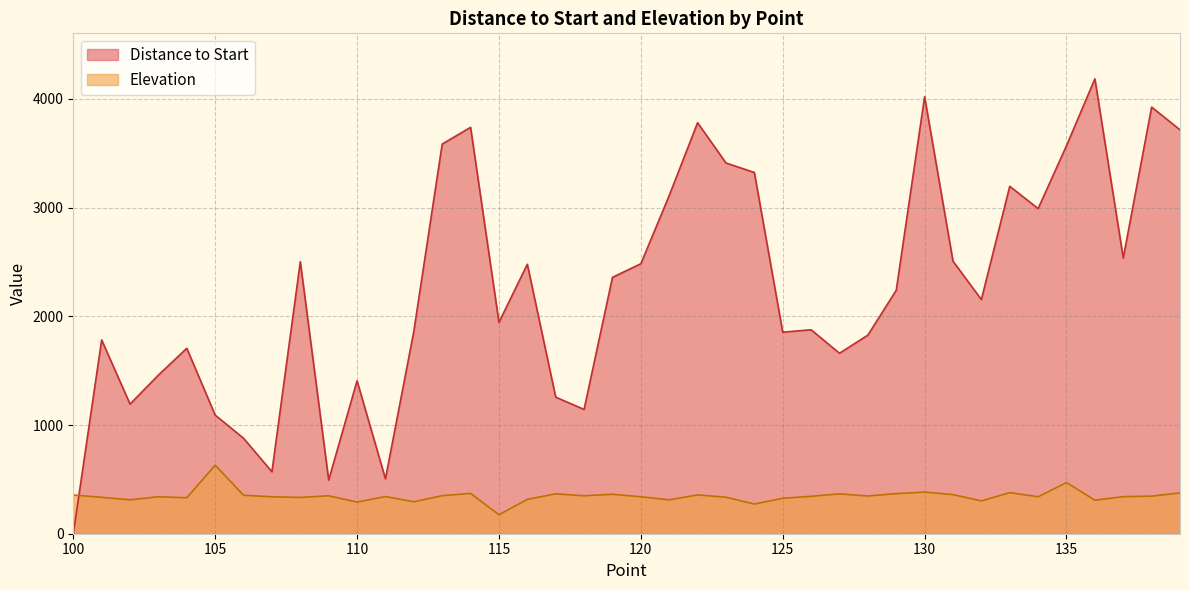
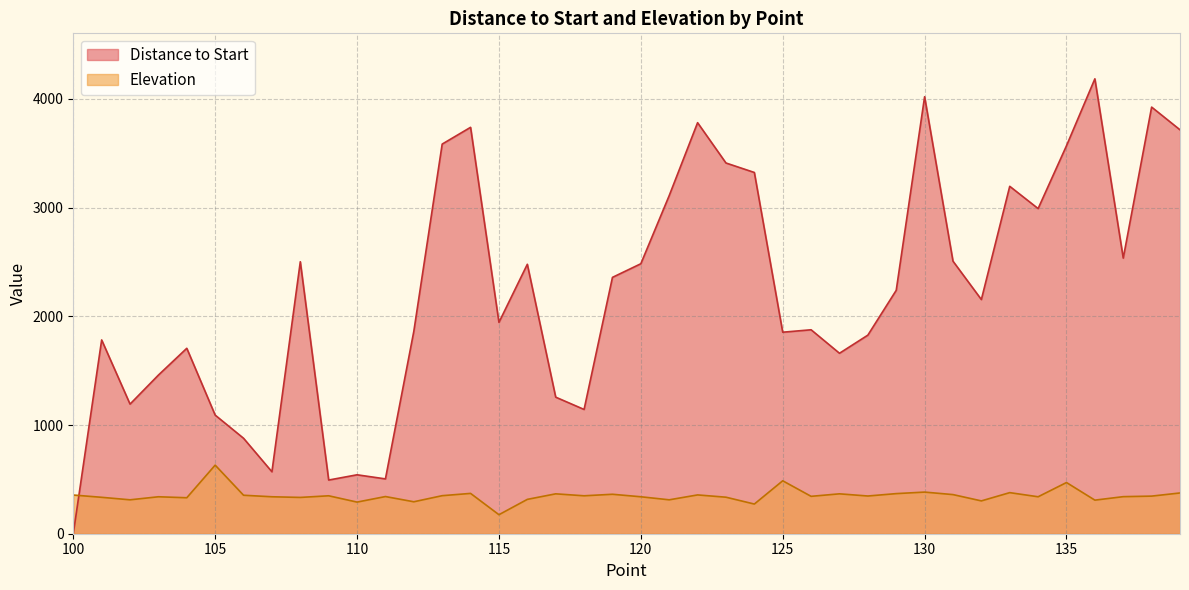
Distance to Start, 110: 1410 -> 540
Elevation, 125: 330 -> 490
